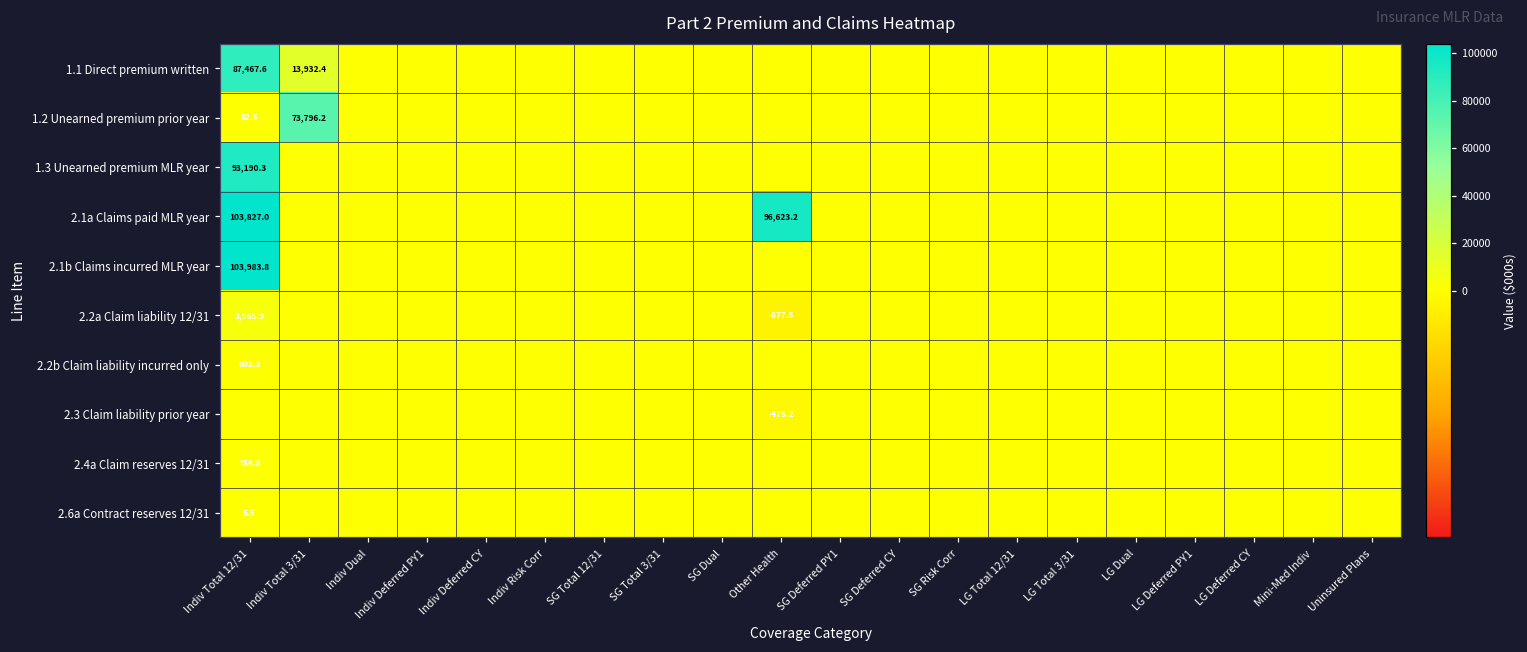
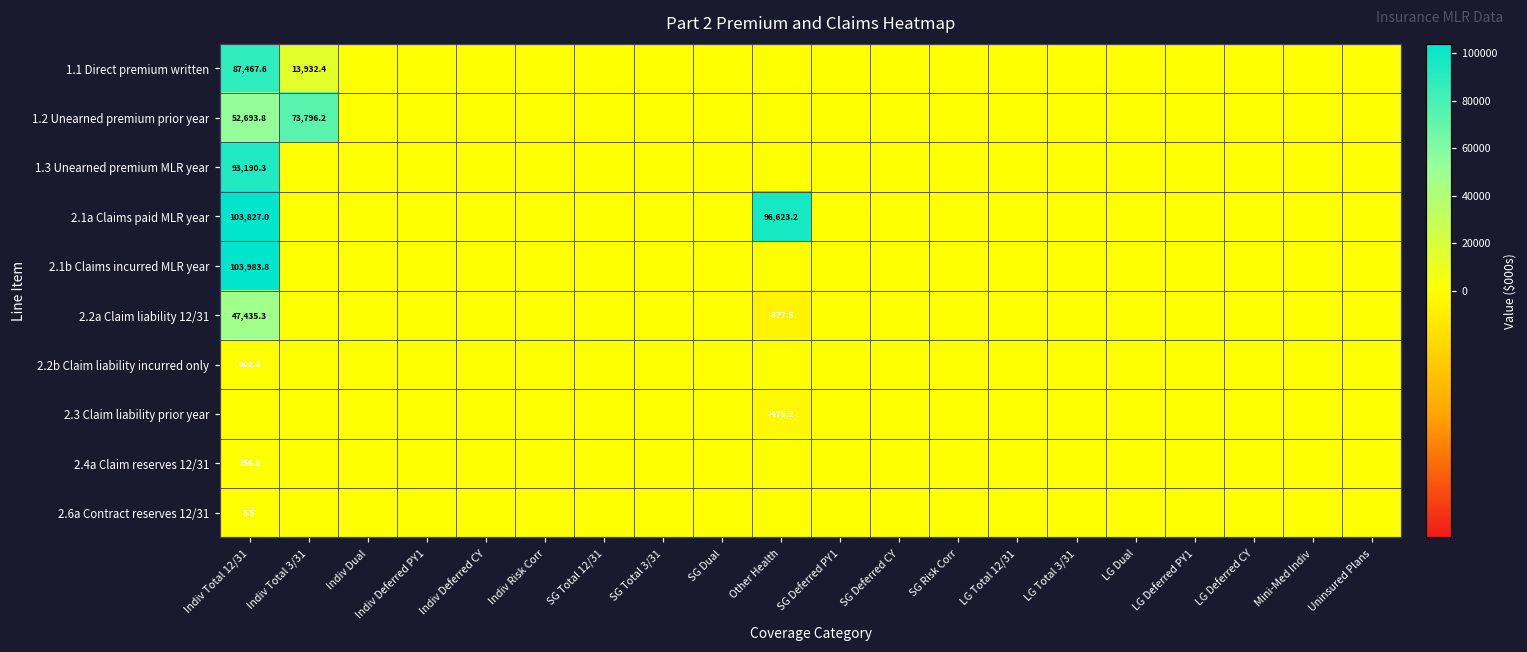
1.2 Unearned premium prior year, Indiv Total 12/31: 82.5 -> 52,693.8
2.2a Claim liability 12/31, Indiv Total 12/31: 3,965.9 -> 47,435.3
